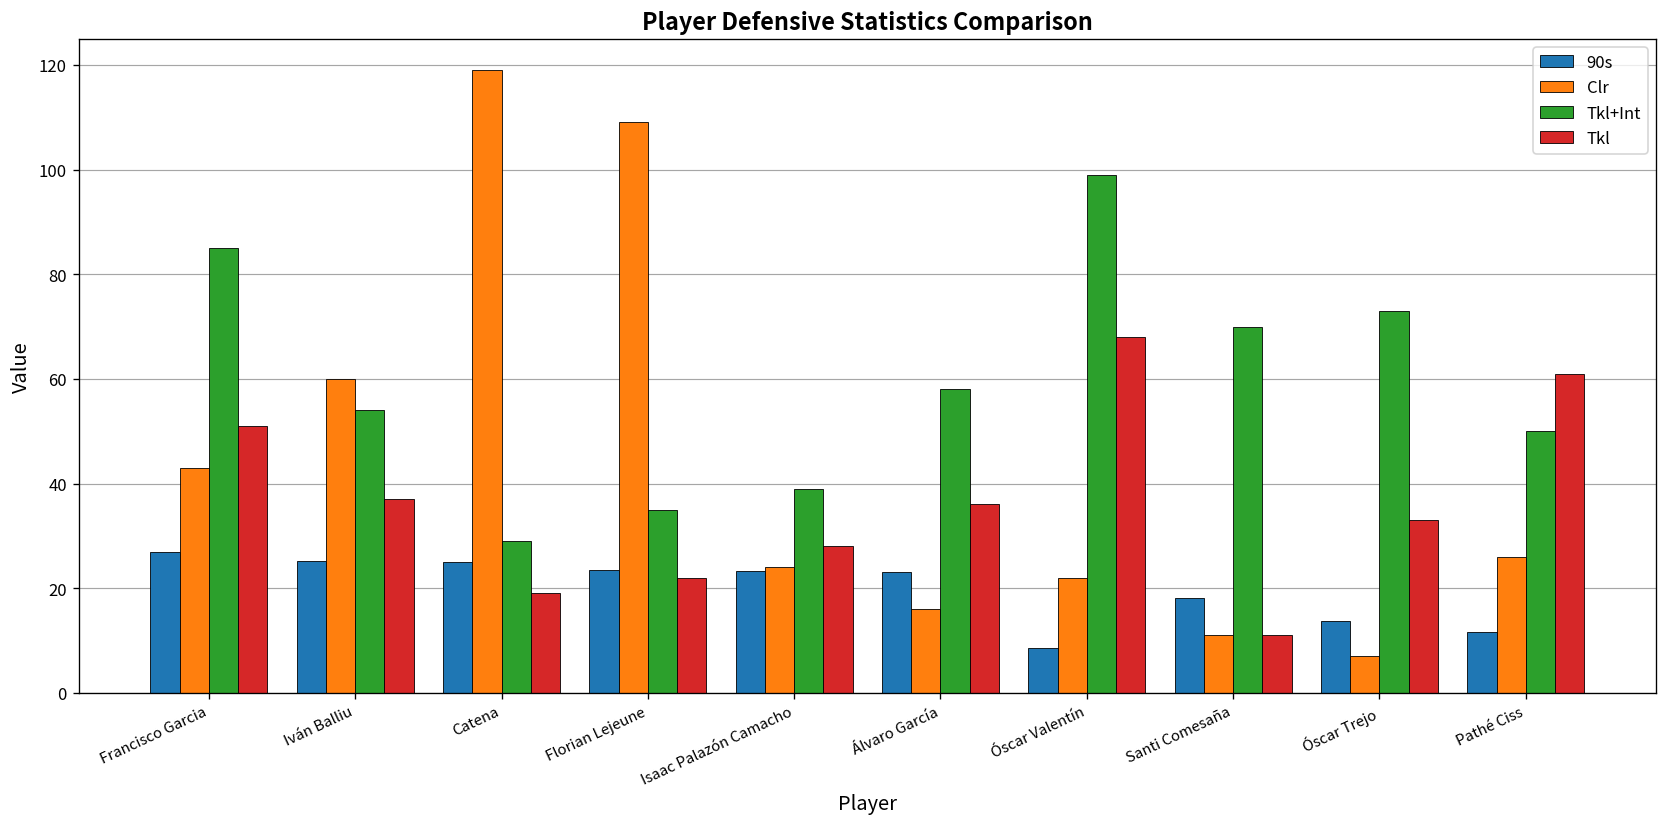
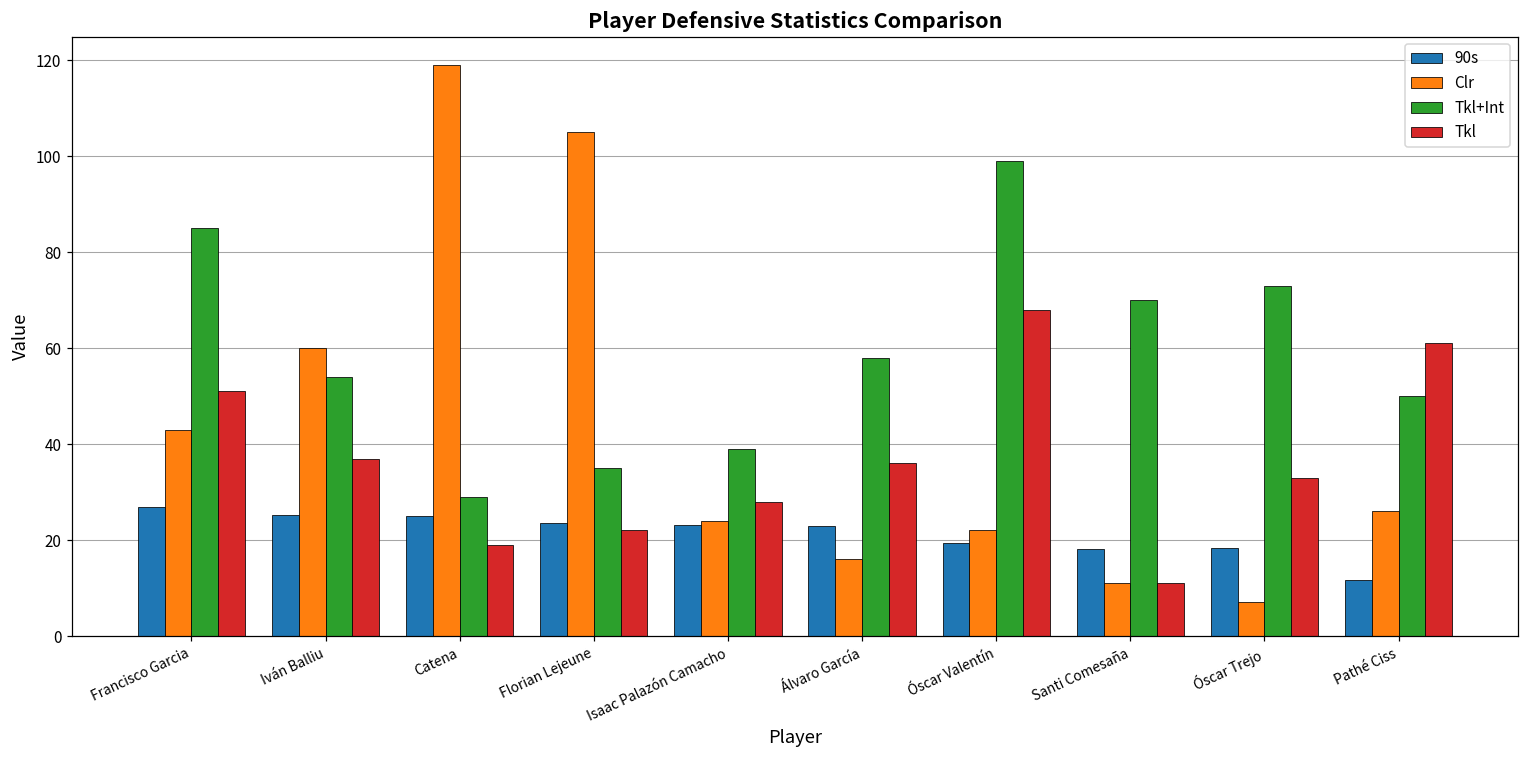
Clr, Florian Lejeune: 109 -> 105
90s, Óscar Valentín: 9 -> 19
90s, Óscar Trejo: 14 -> 18
